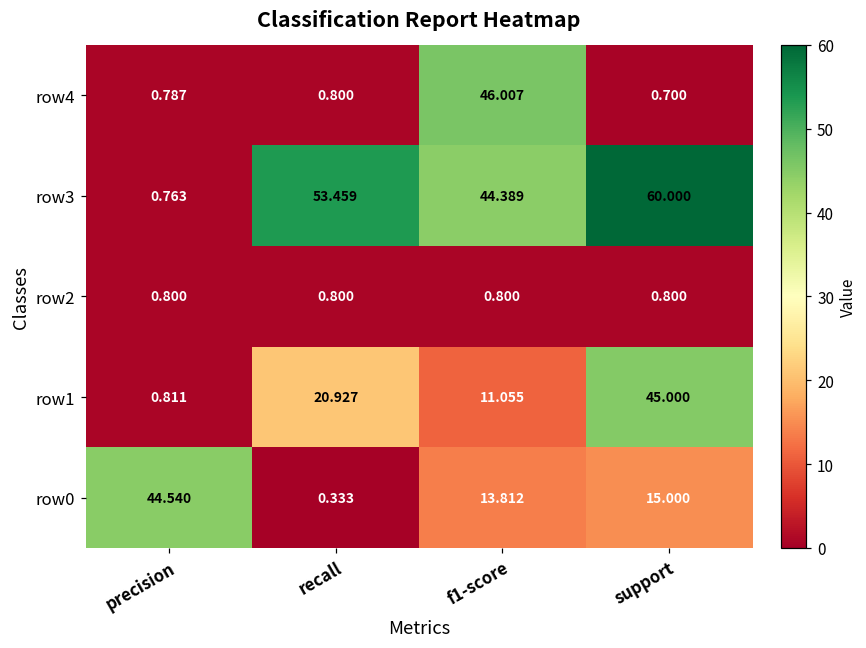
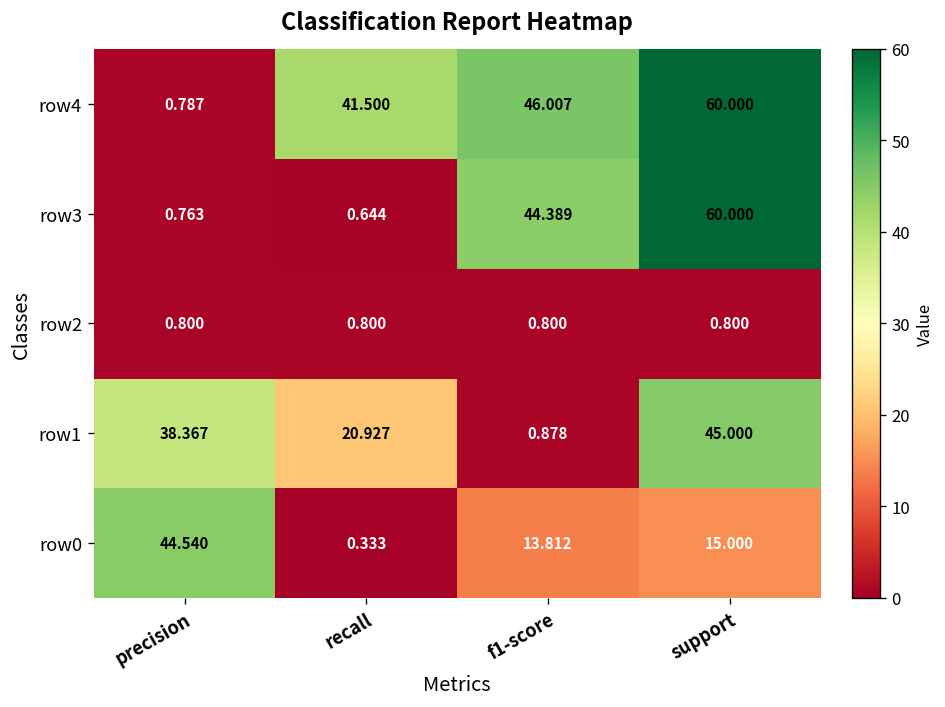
row4, recall: 0.800 -> 41.500
row4, support: 0.700 -> 60.000
row3, recall: 53.459 -> 0.644
row1, precision: 0.811 -> 38.367
row1, f1-score: 11.055 -> 0.878
